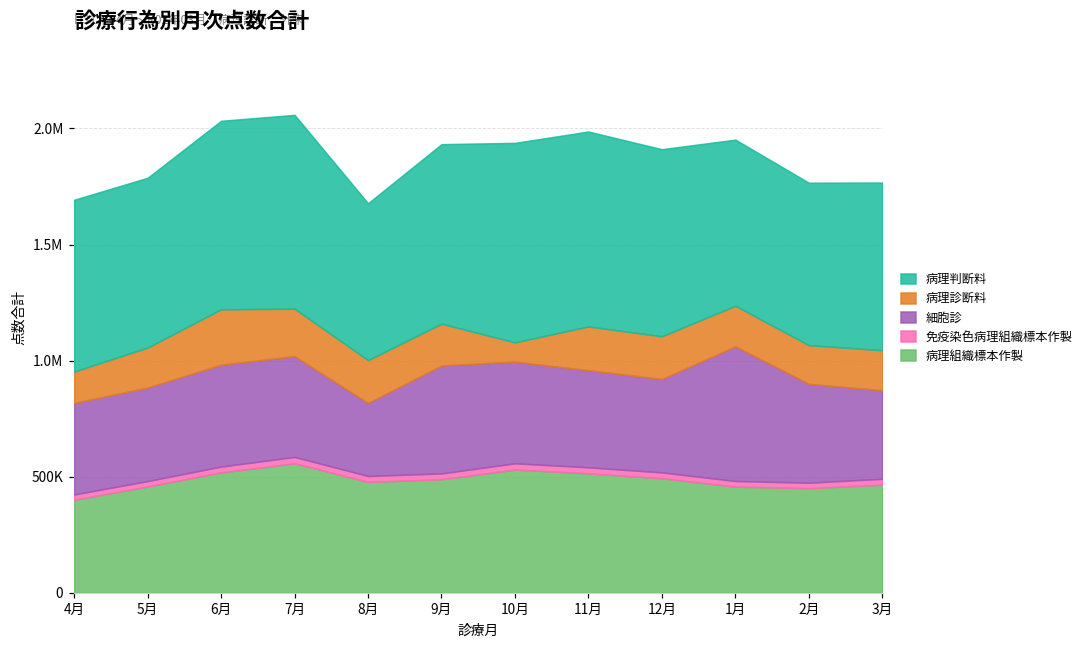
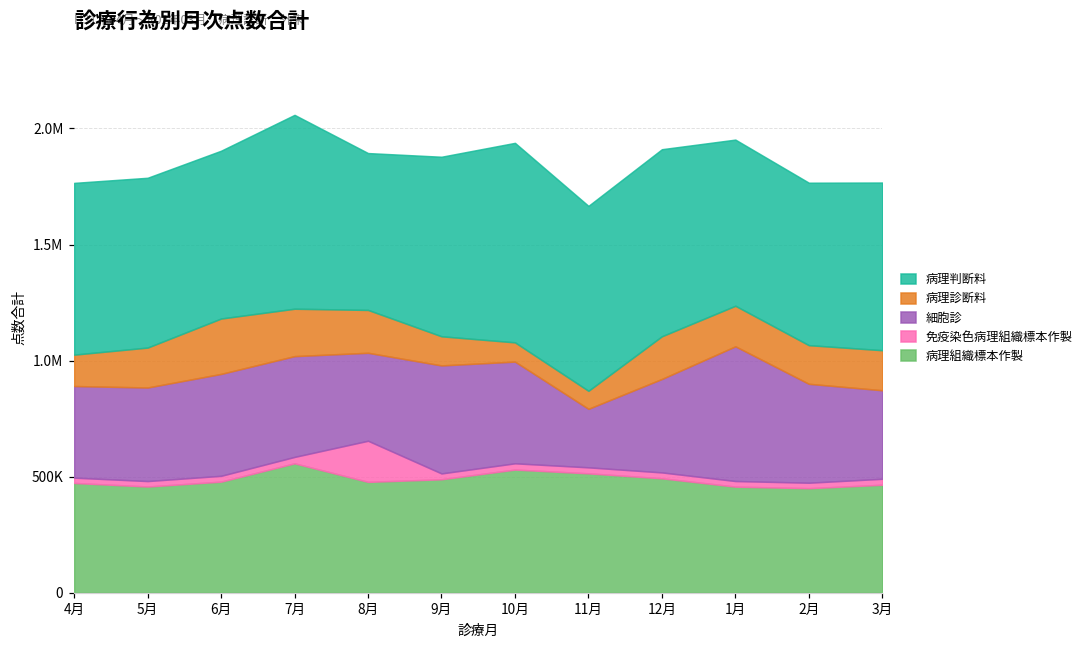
病理組織標本作製, 4月: 400000 -> 470000
病理組織標本作製, 6月: 520000 -> 480000
病理判断料, 6月: 810000 -> 720000
免疫染色病理組織標本作製, 8月: 30000 -> 180000
細胞診, 8月: 310000 -> 380000
病理診断料, 9月: 180000 -> 130000
細胞診, 11月: 420000 -> 250000
病理診断料, 11月: 190000 -> 80000
病理判断料, 11月: 840000 -> 800000
